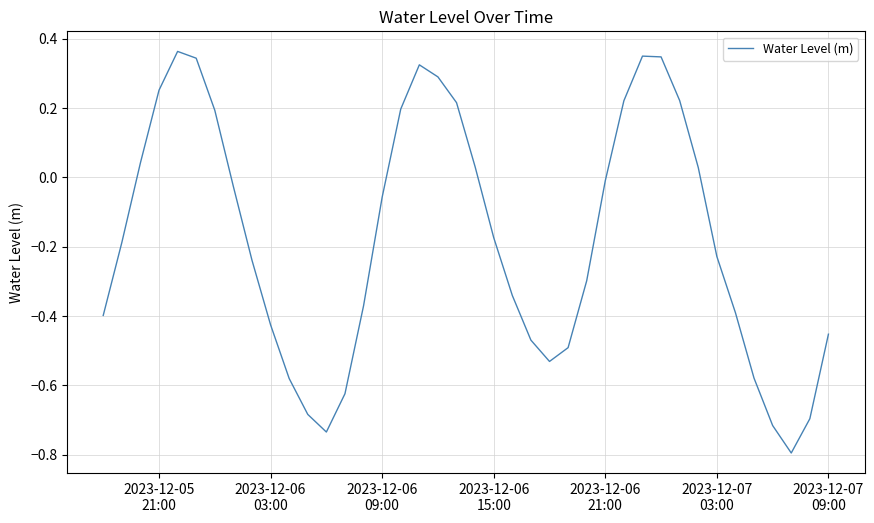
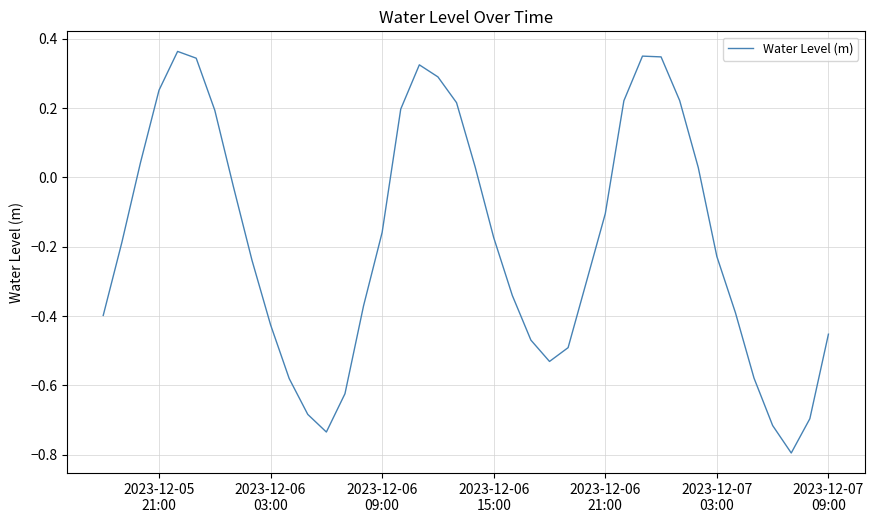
2023-12-06 09:00: -0.06 -> -0.16
2023-12-06 21:00: -0.01 -> -0.10
